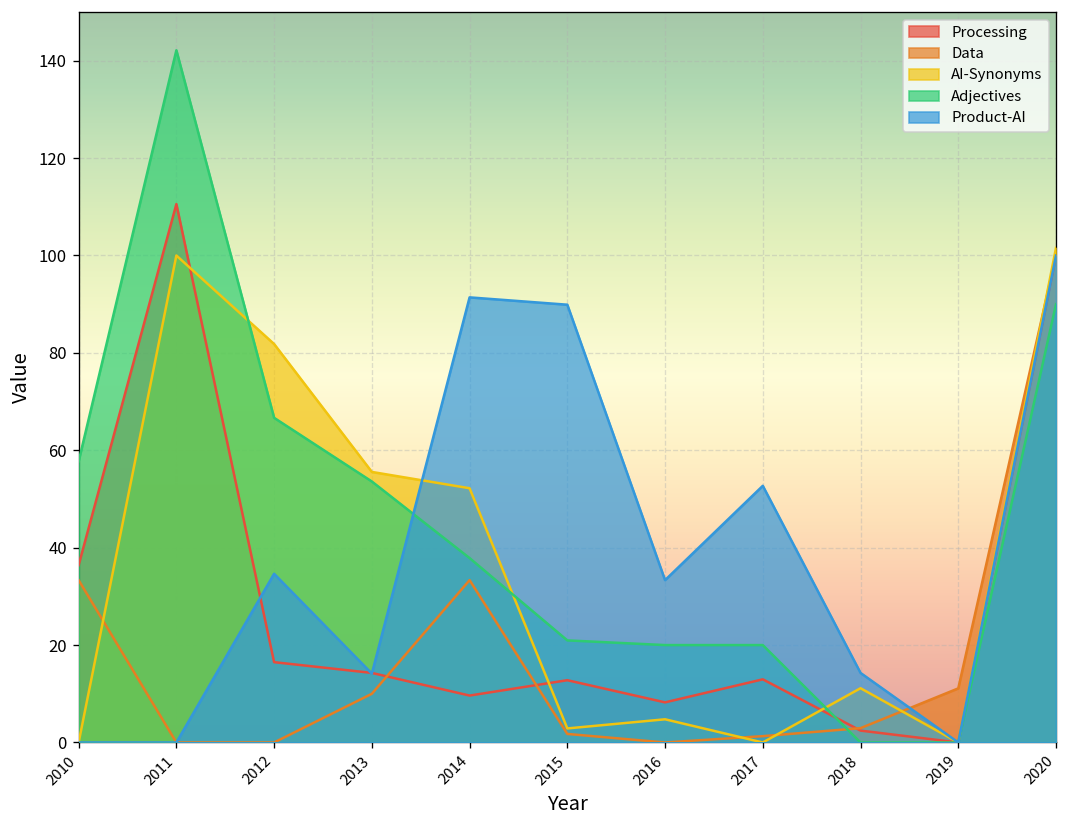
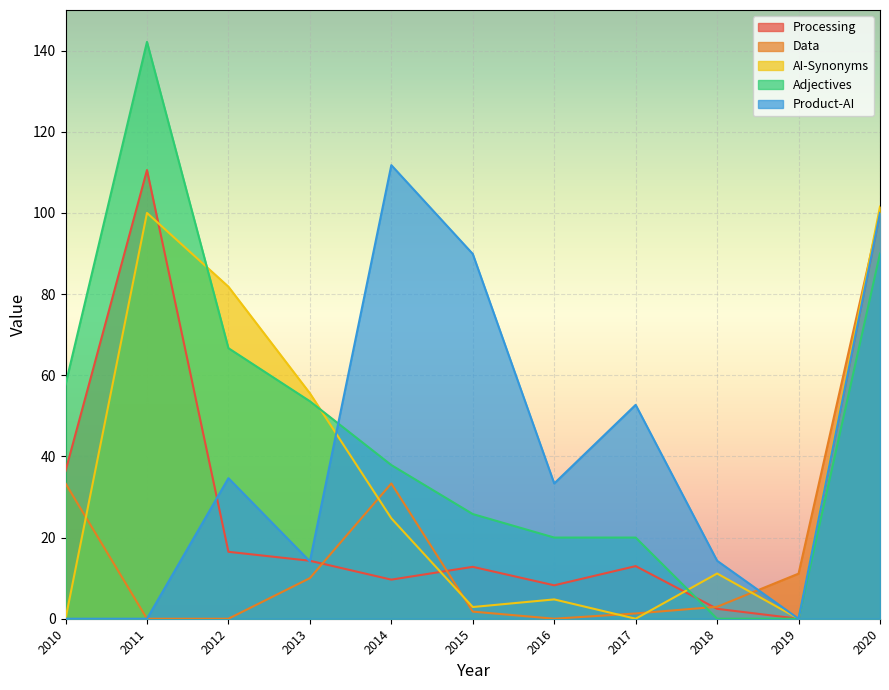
AI-Synonyms, 2014: 52 -> 25
Product-AI, 2014: 91 -> 112
Adjectives, 2015: 21 -> 26
